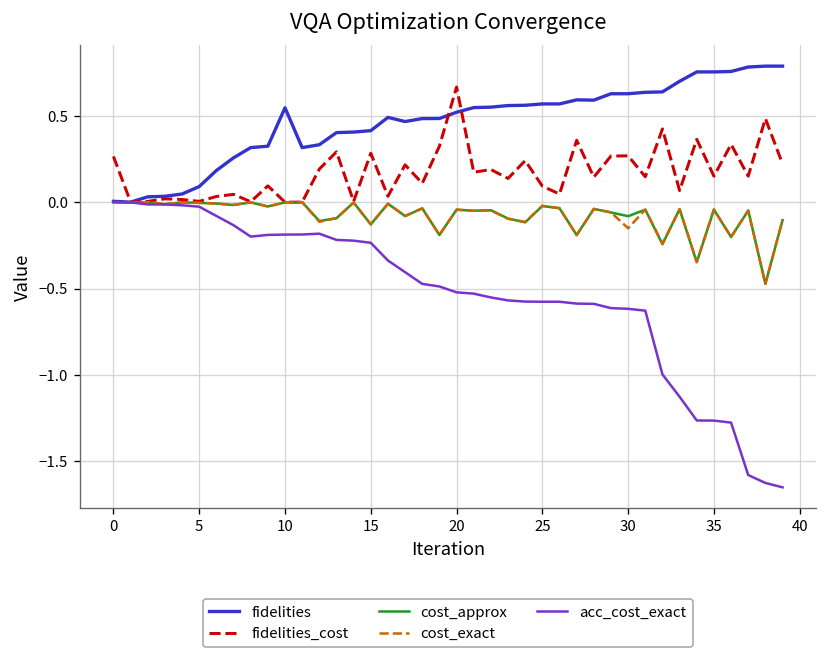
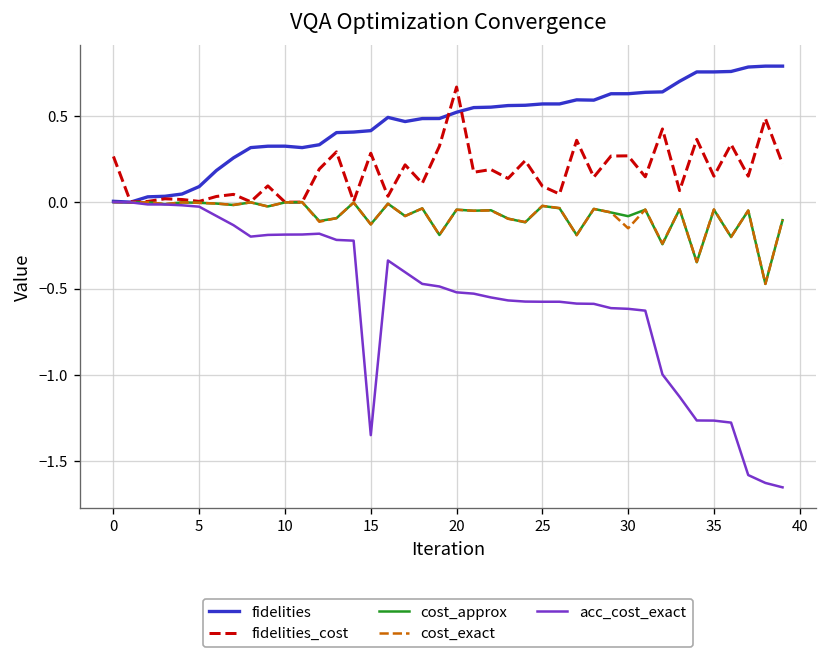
fidelities, 10: 0.55 -> 0.32
acc_cost_exact, 15: -0.24 -> -1.35
